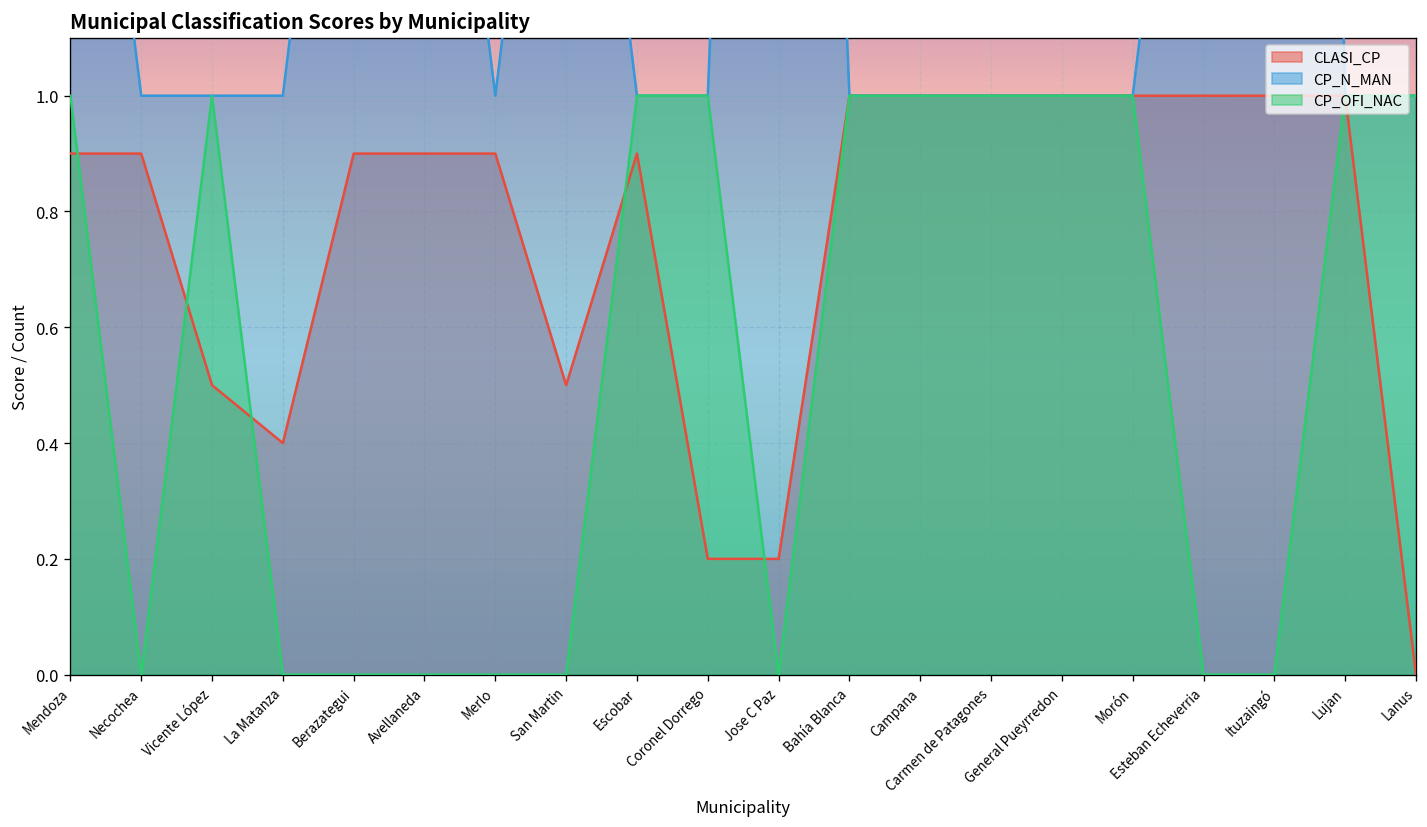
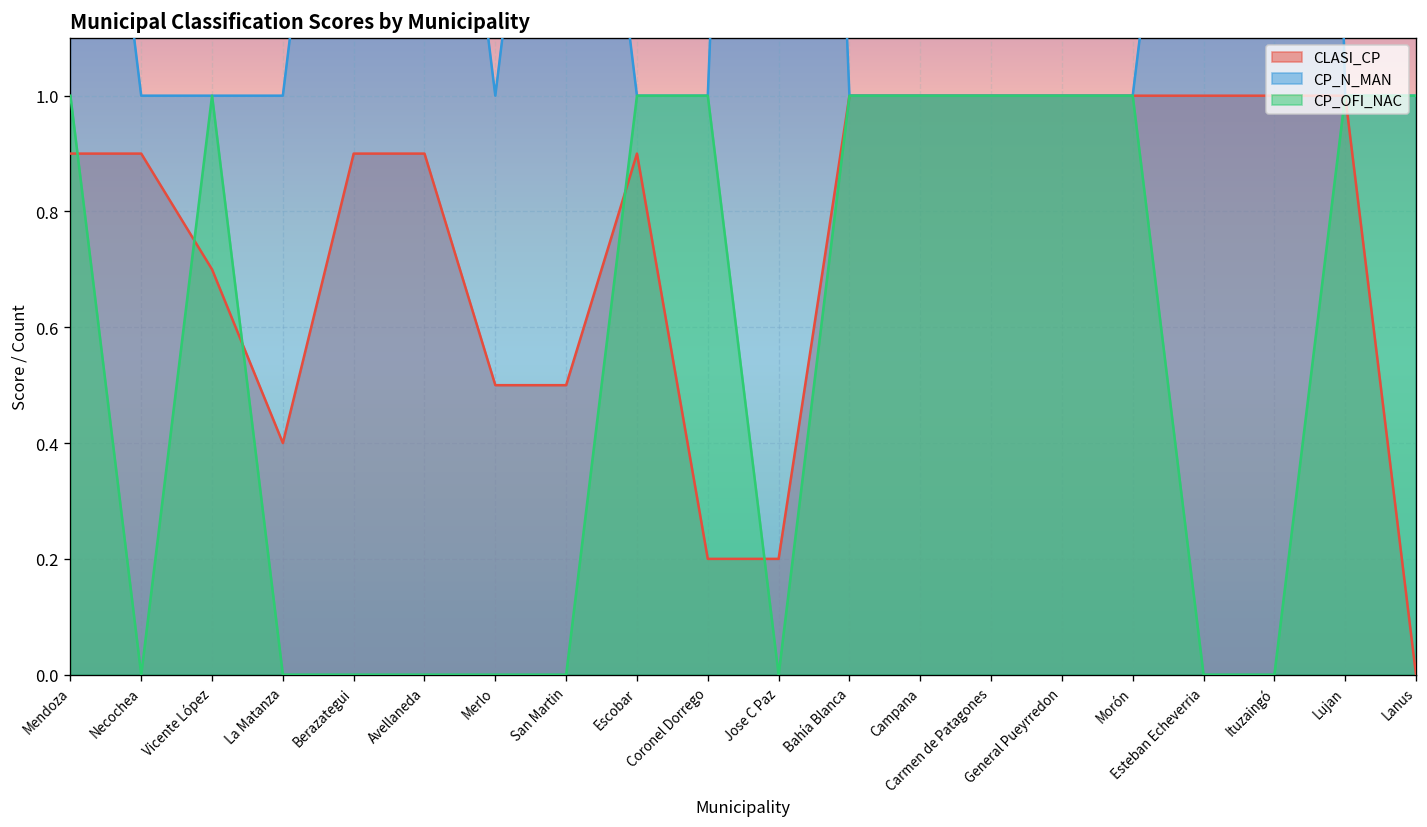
CLASI_CP, Vicente López: 0.5 -> 0.7
CLASI_CP, Merlo: 0.9 -> 0.5
